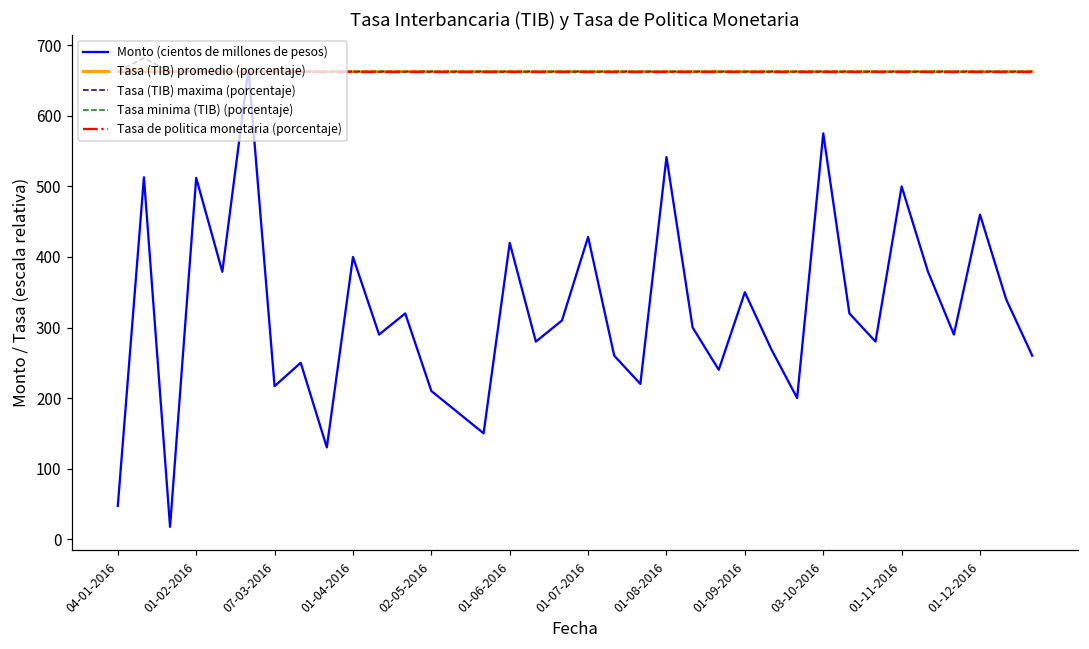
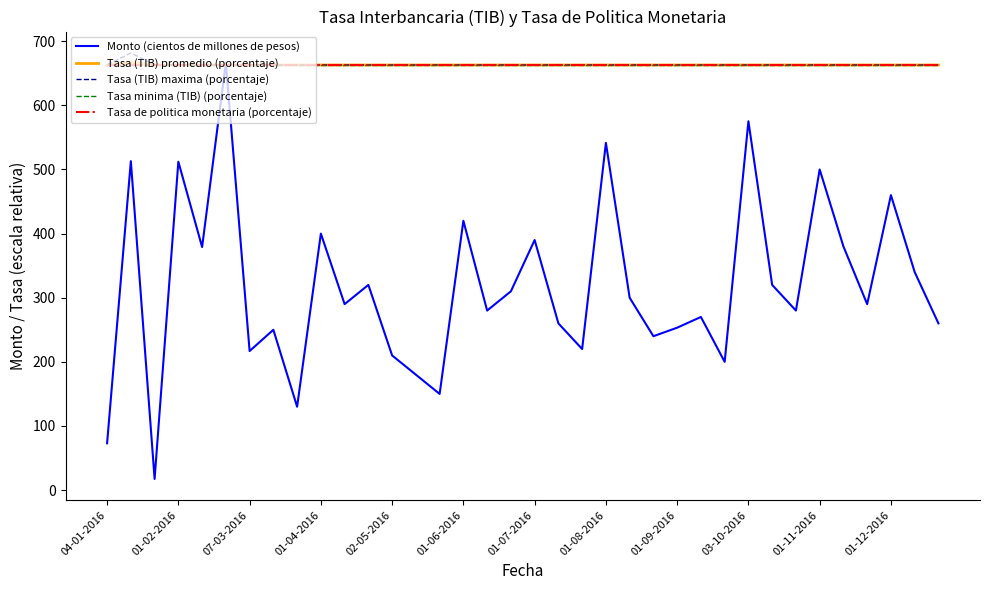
Monto (cientos de millones de pesos), 04-01-2016: 50 -> 70
Monto (cientos de millones de pesos), 01-07-2016: 430 -> 390
Monto (cientos de millones de pesos), 01-09-2016: 350 -> 250
